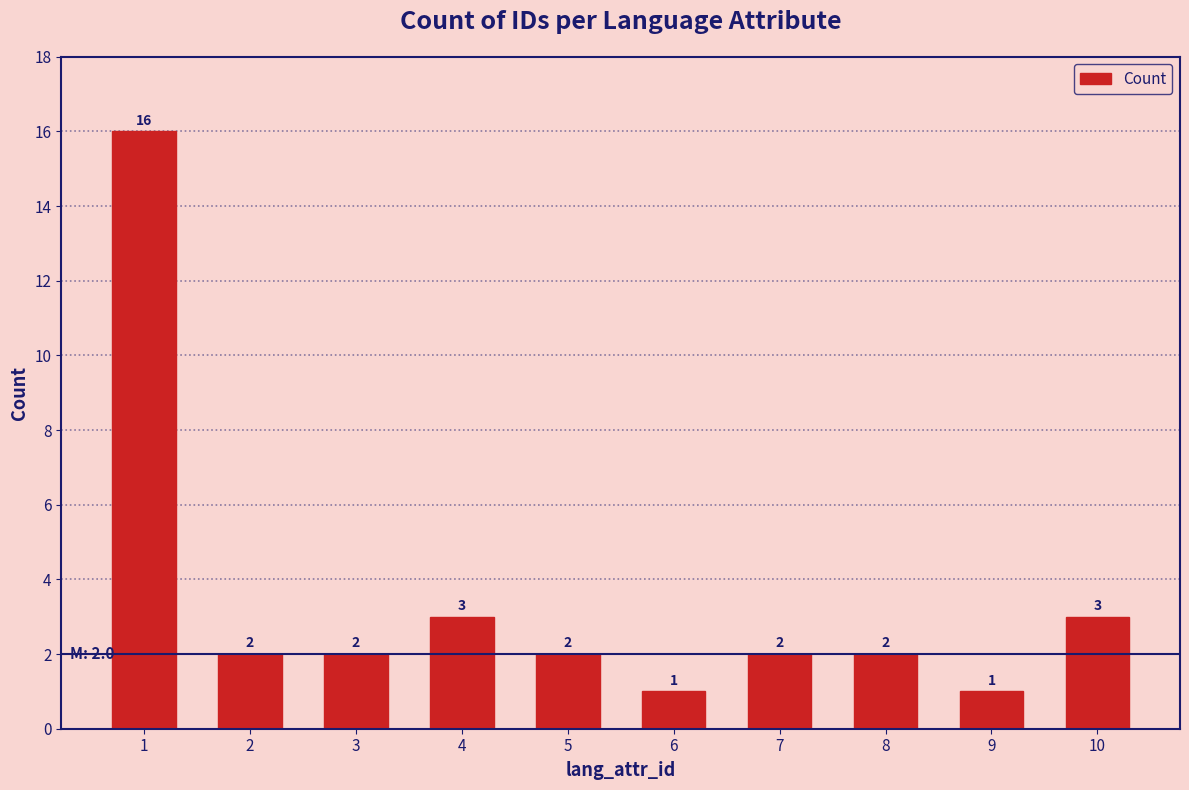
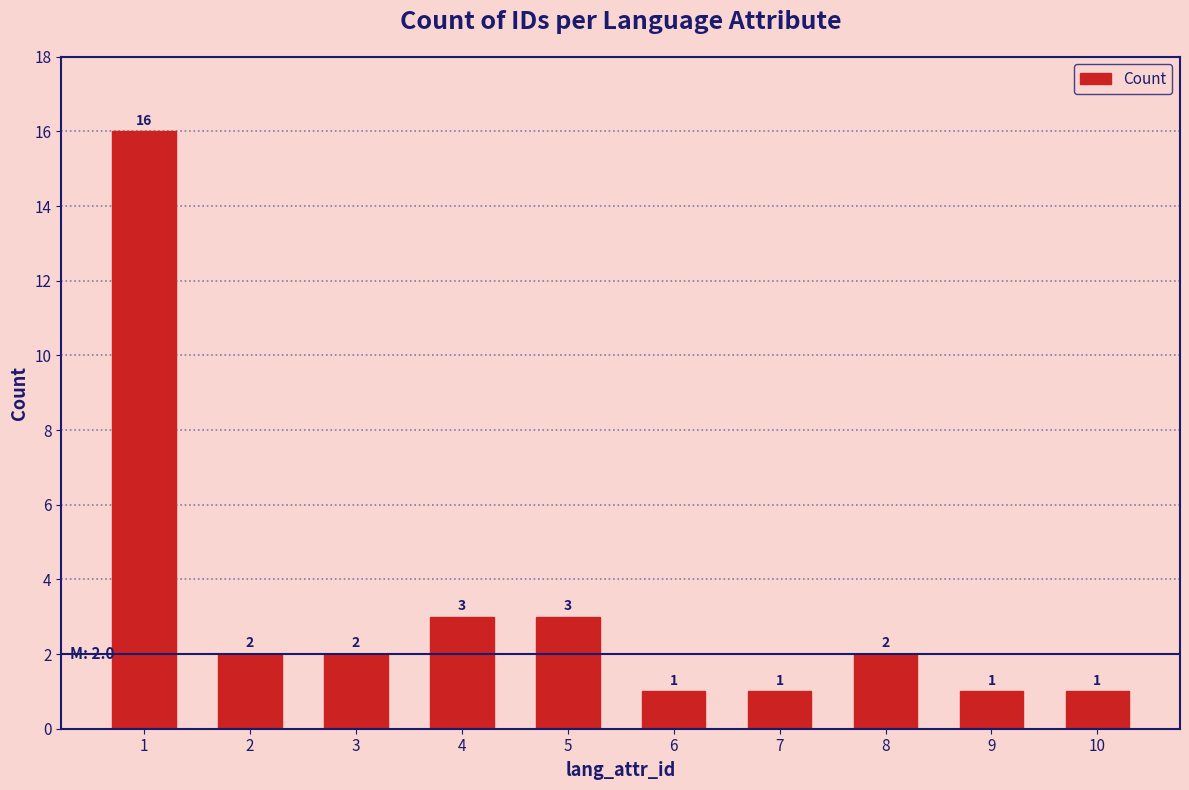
5: 2 -> 3
7: 2 -> 1
10: 3 -> 1
